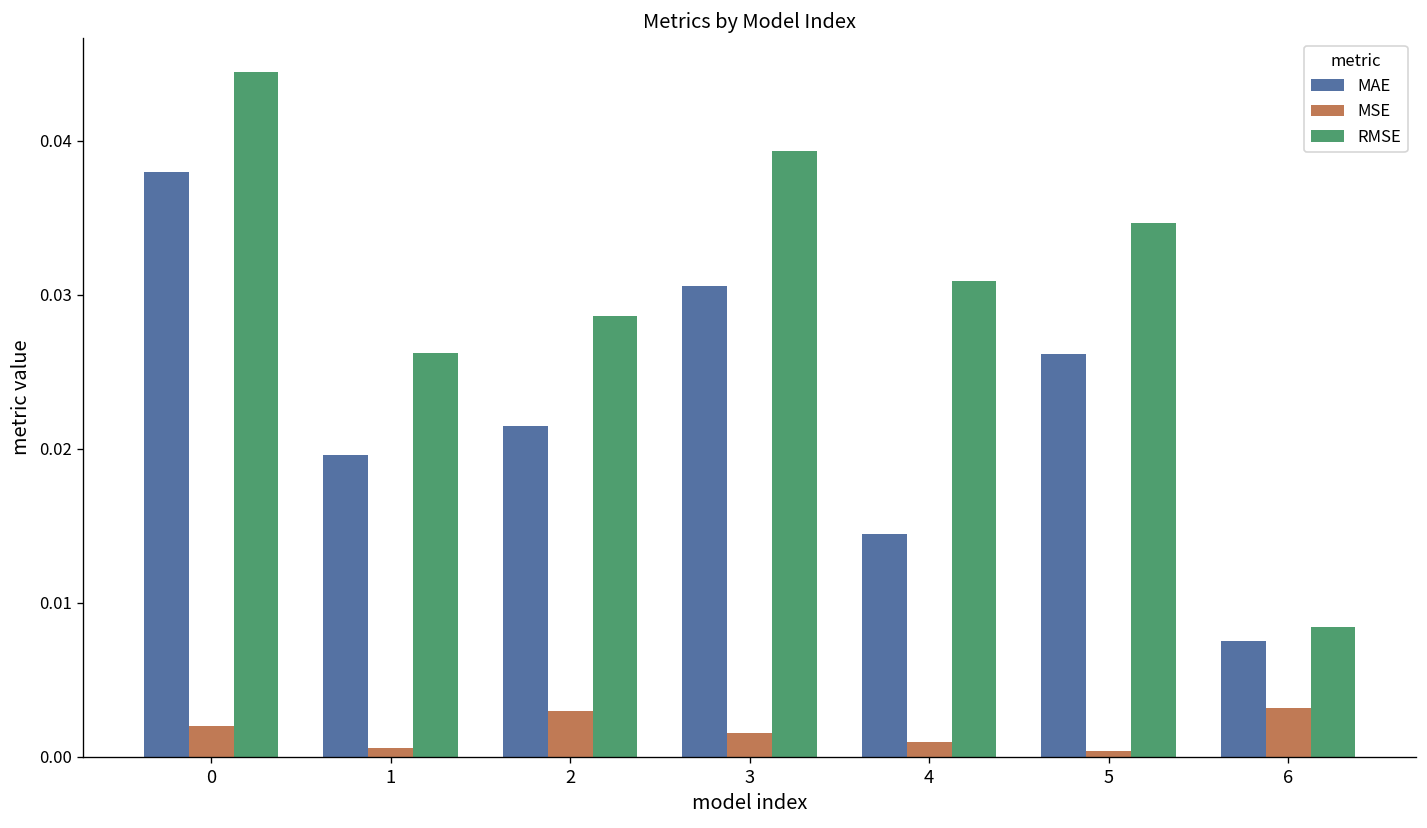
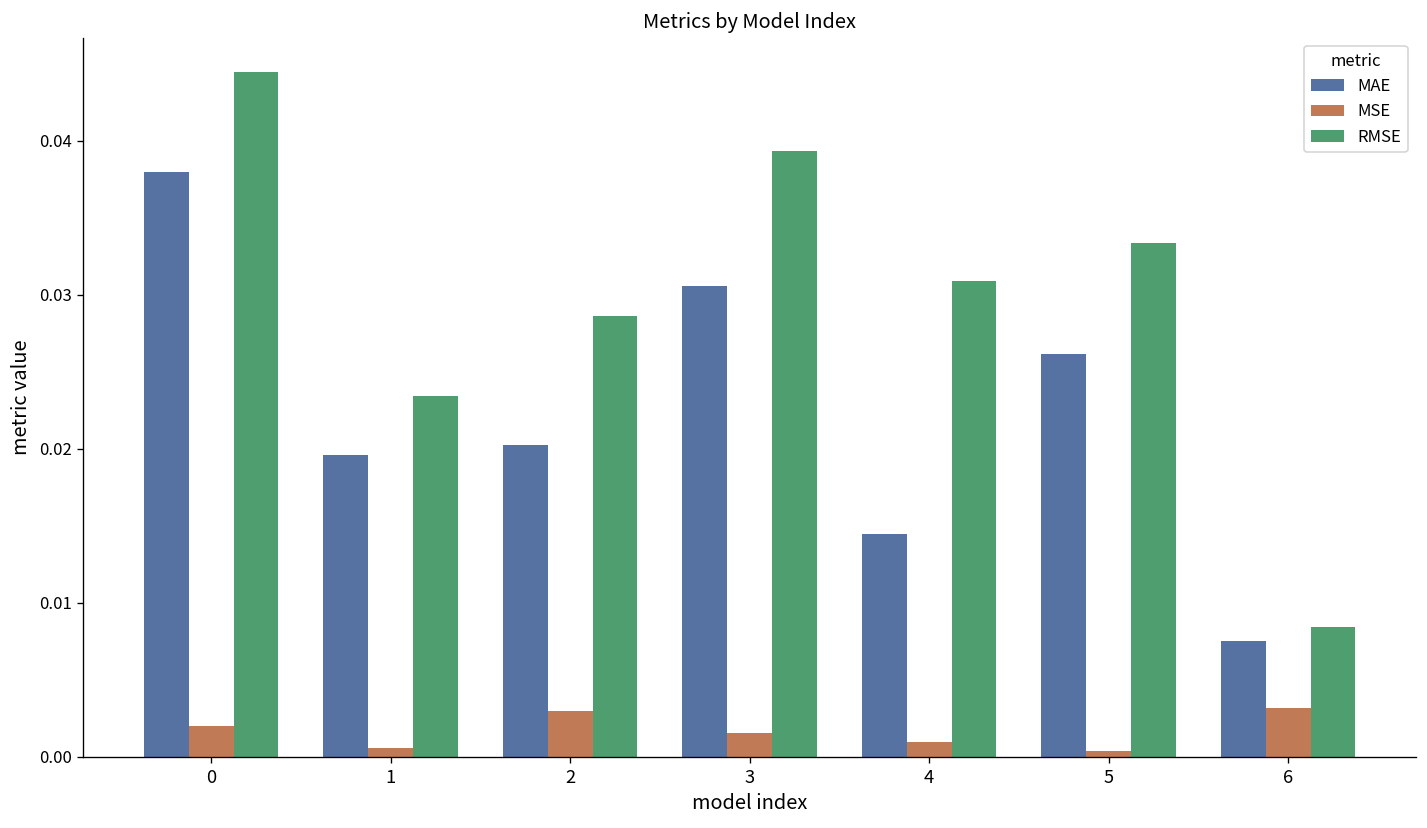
RMSE, 1: 0.0262 -> 0.0234
MAE, 2: 0.0215 -> 0.0203
RMSE, 5: 0.0347 -> 0.0333
